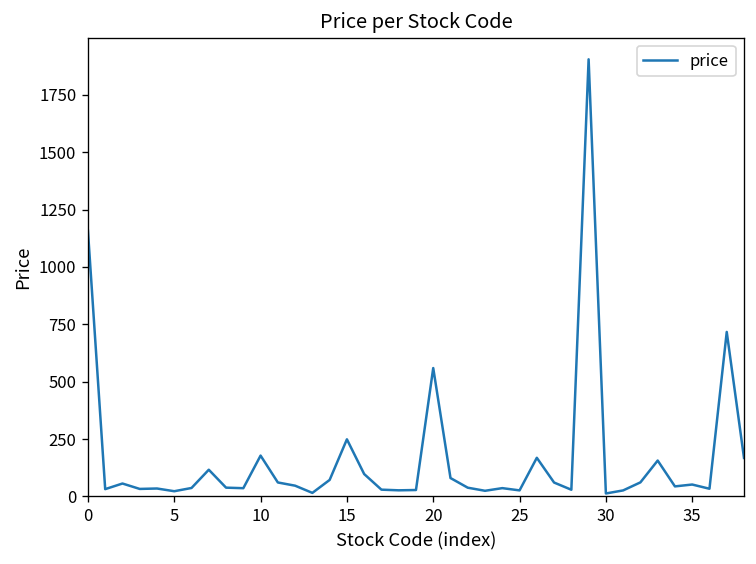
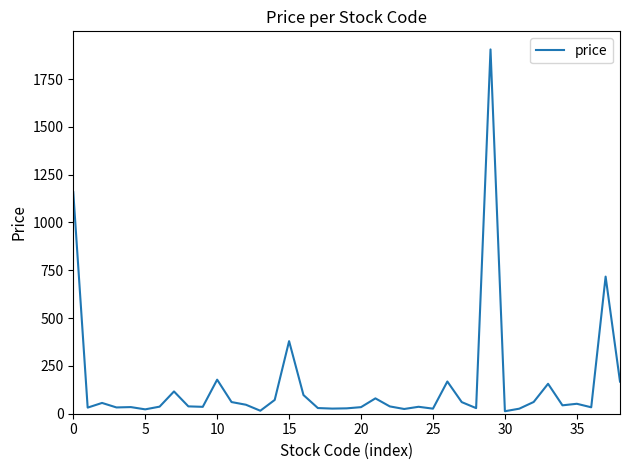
15: 250 -> 380
20: 560 -> 30
